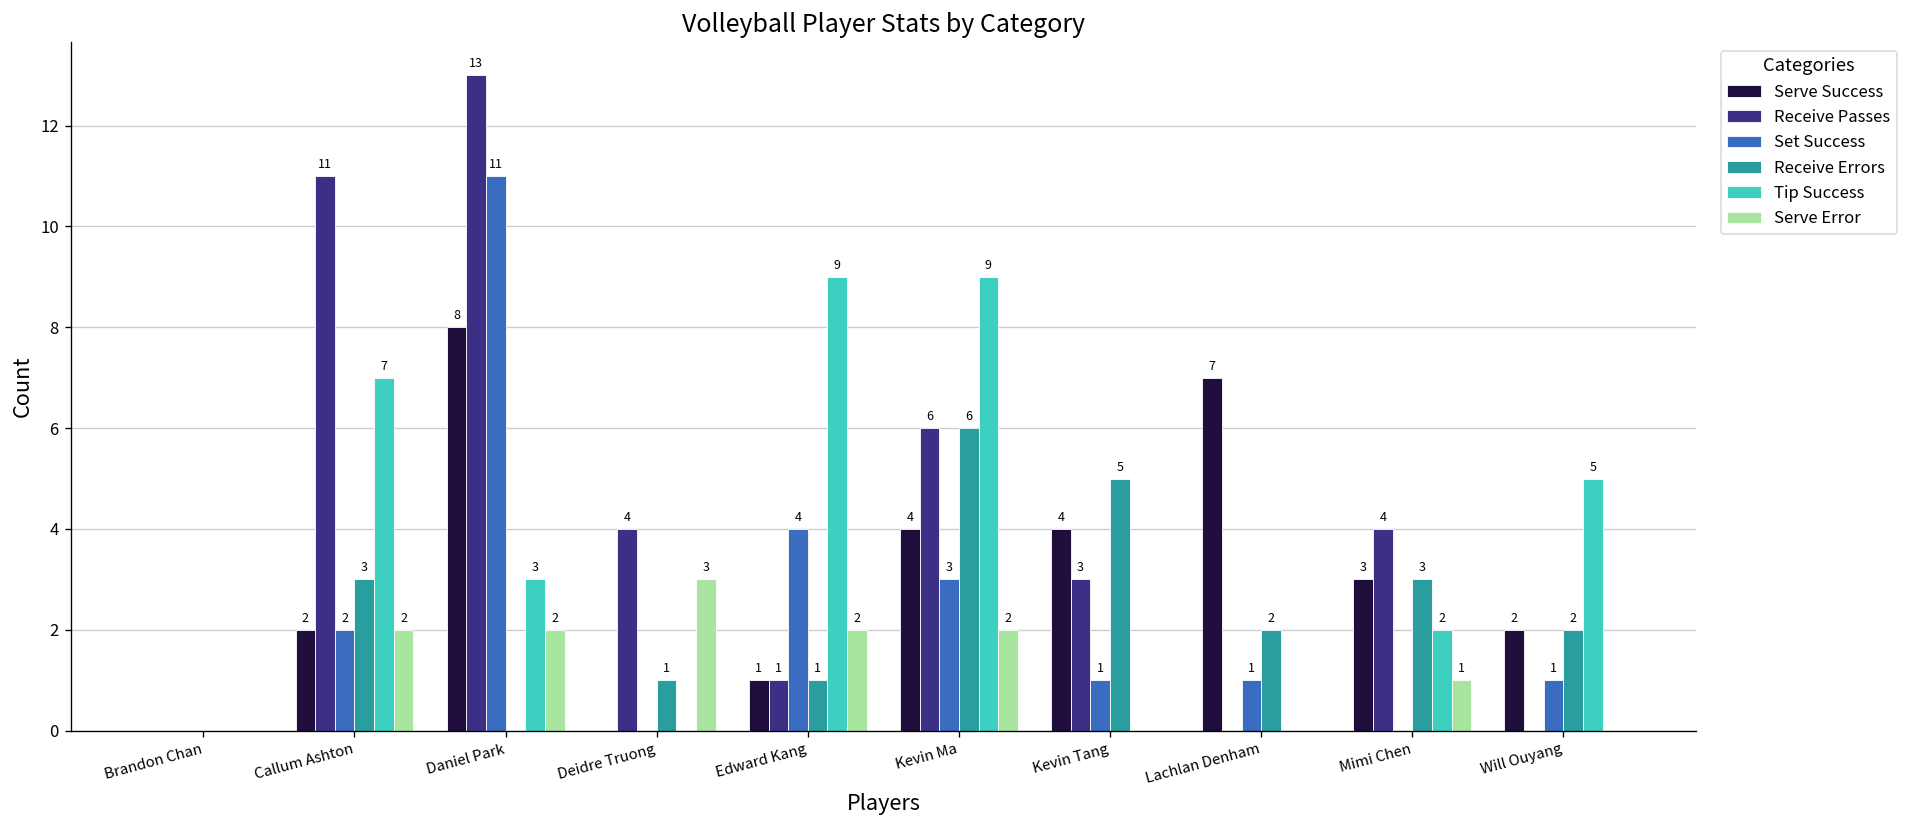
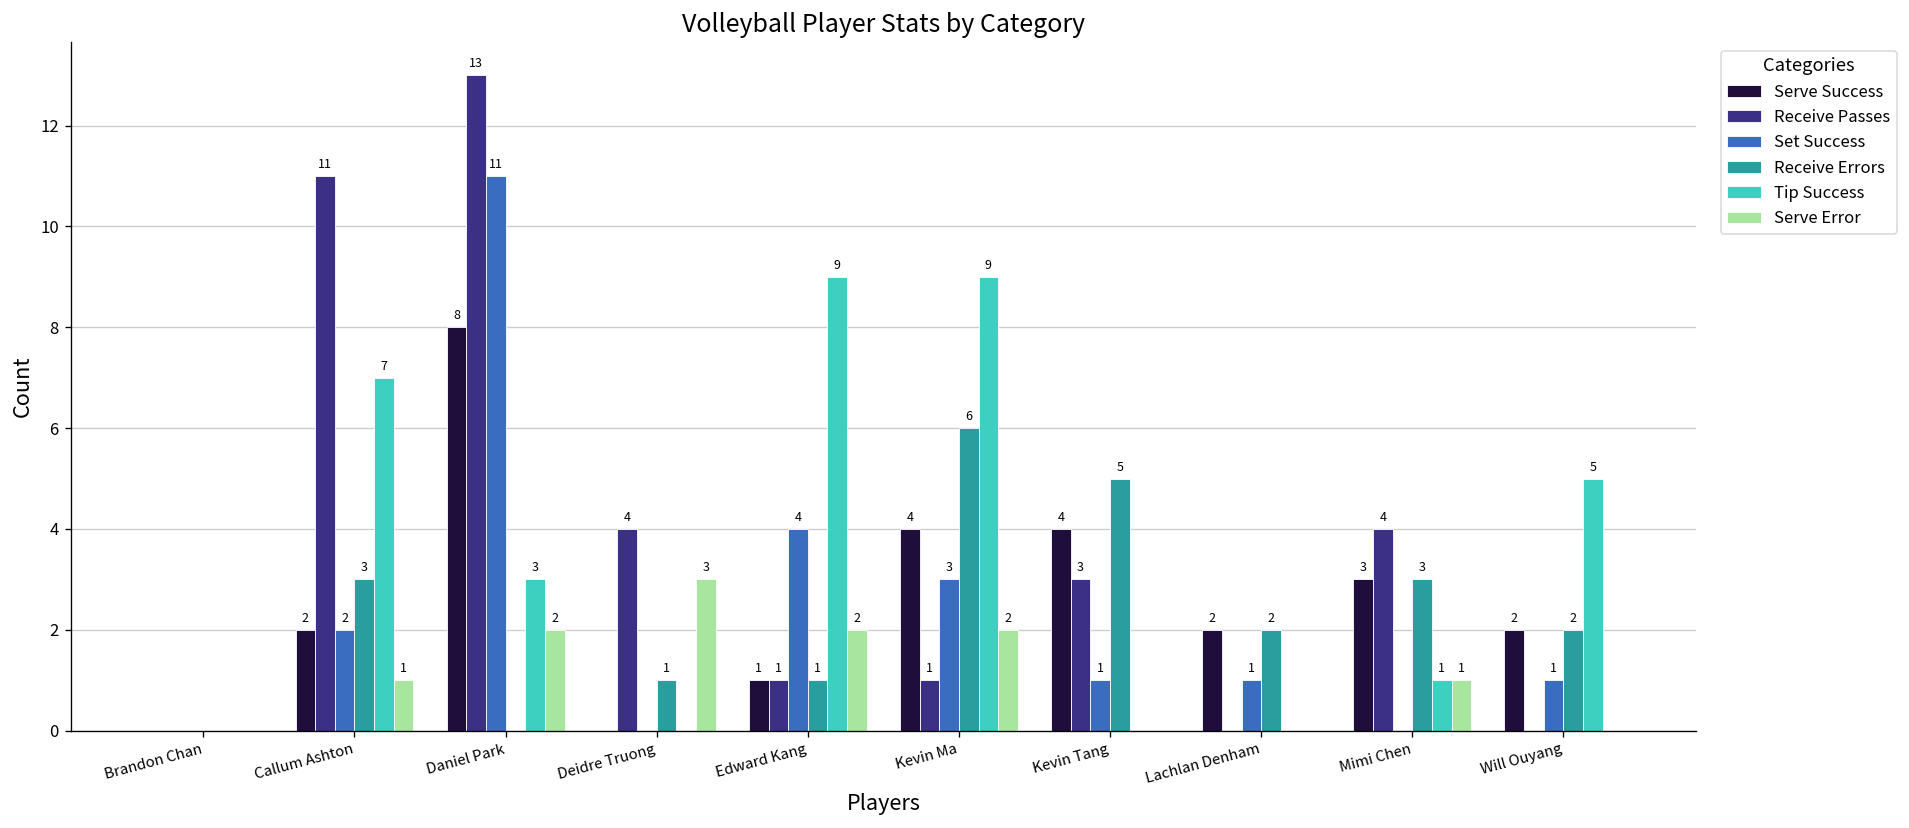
Serve Error, Callum Ashton: 2 -> 1
Receive Passes, Kevin Ma: 6 -> 1
Serve Success, Lachlan Denham: 7 -> 2
Tip Success, Mimi Chen: 2 -> 1
